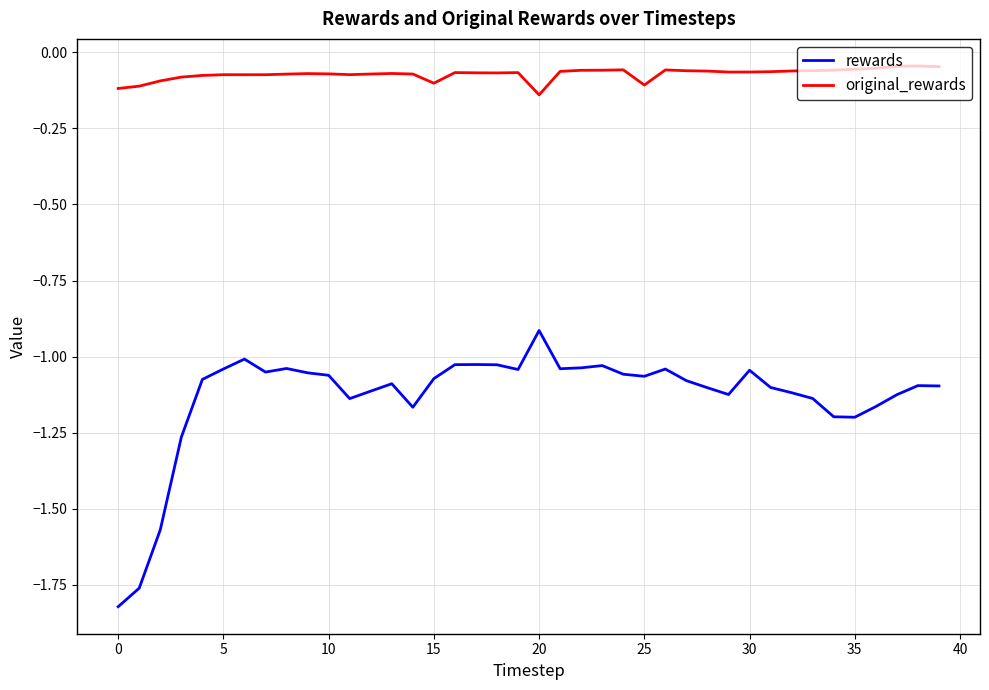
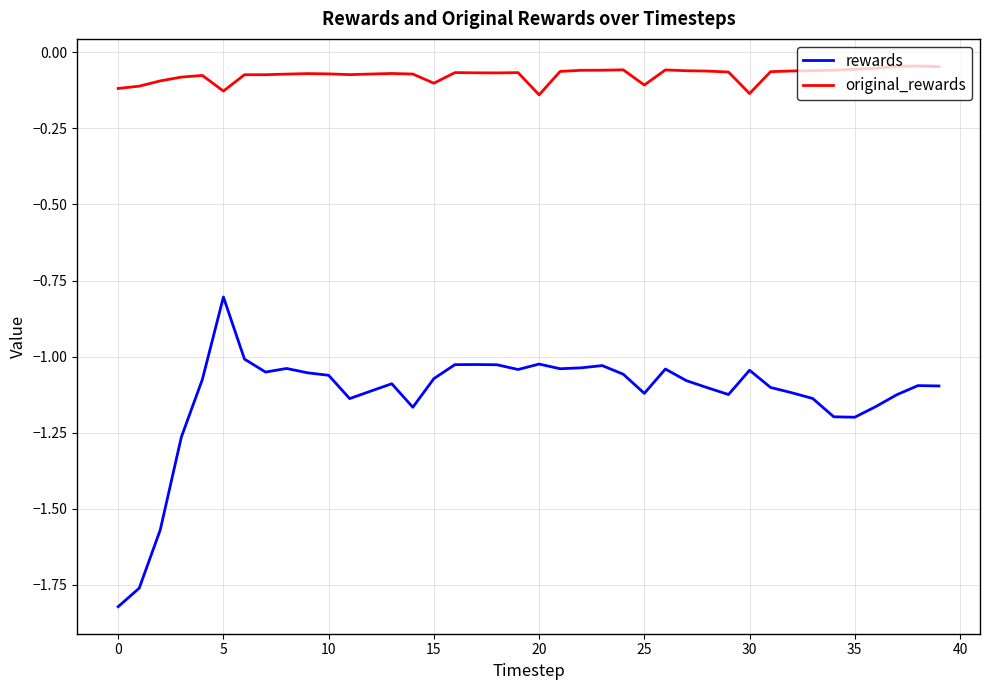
rewards, 5: -1.04 -> -0.80
original_rewards, 5: -0.07 -> -0.13
rewards, 20: -0.91 -> -1.02
rewards, 25: -1.06 -> -1.12
original_rewards, 30: -0.06 -> -0.14
